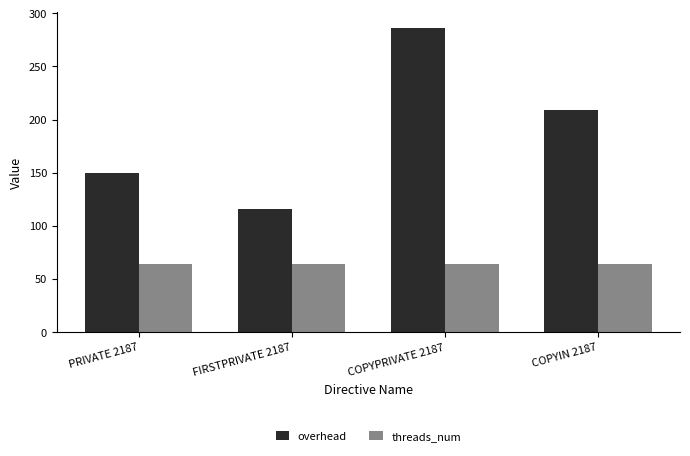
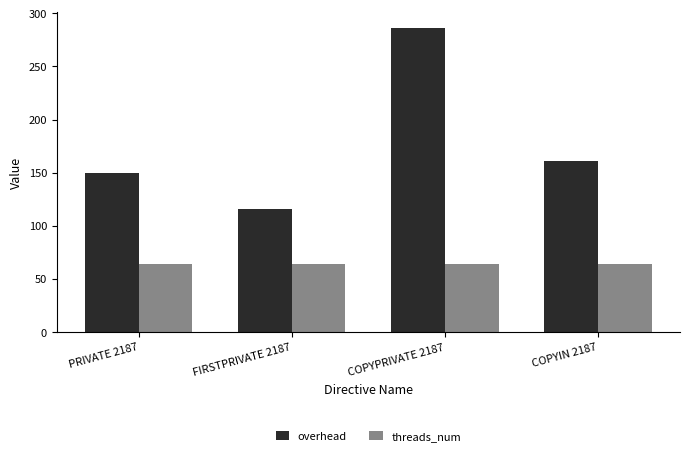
overhead, COPYIN 2187: 209 -> 161
